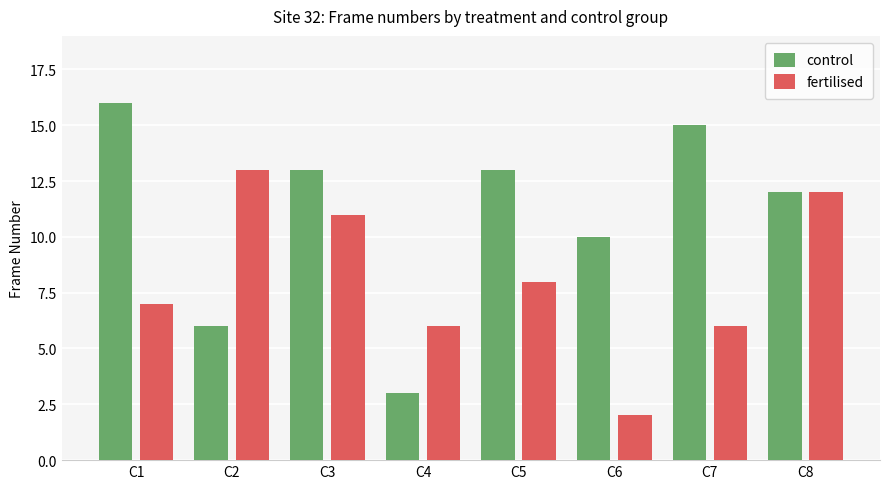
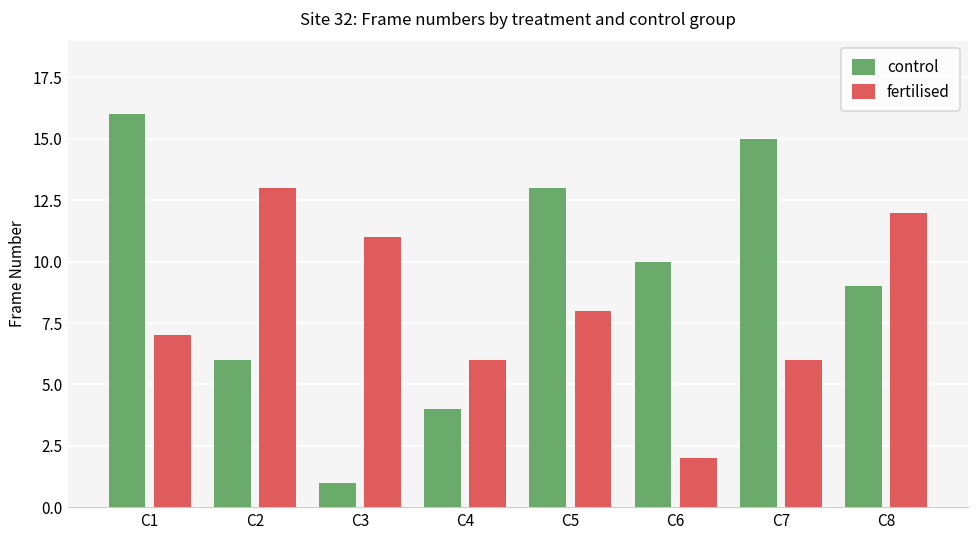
control, C3: 13 -> 1
control, C4: 3 -> 4
control, C8: 12 -> 9
